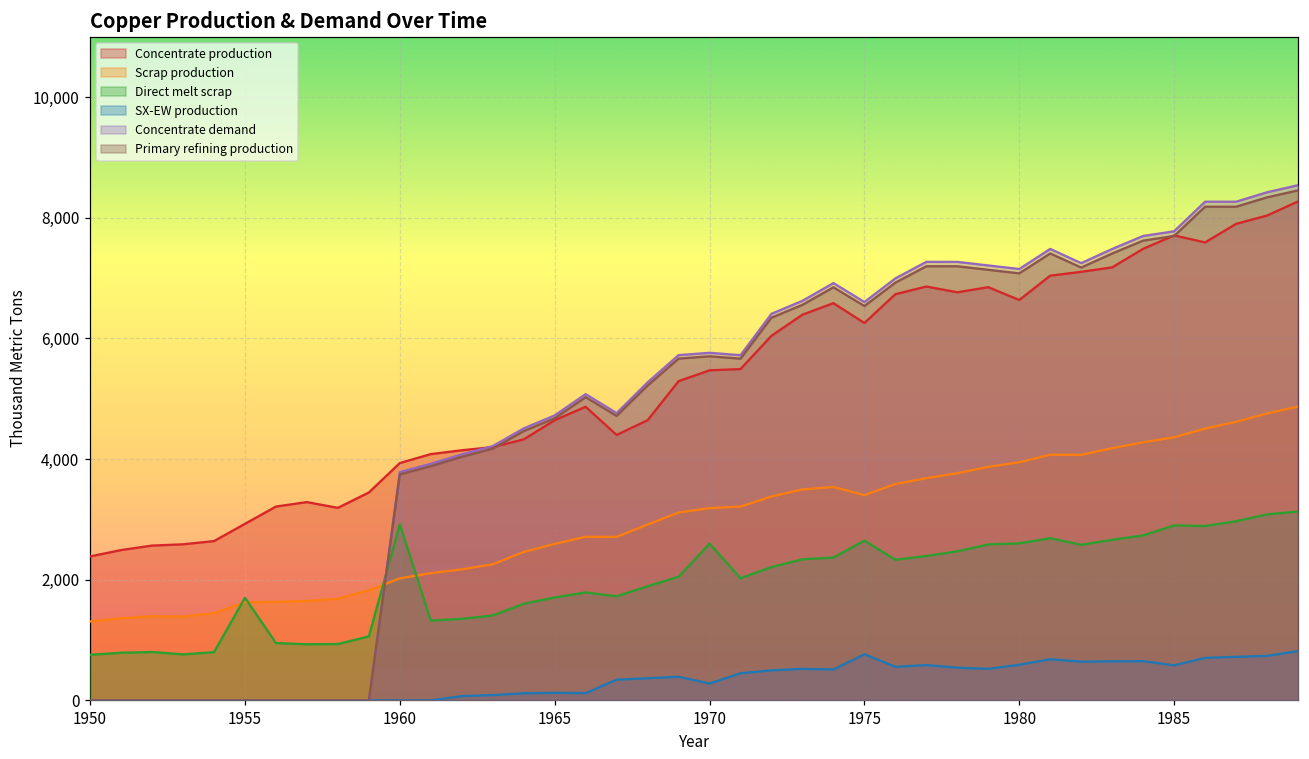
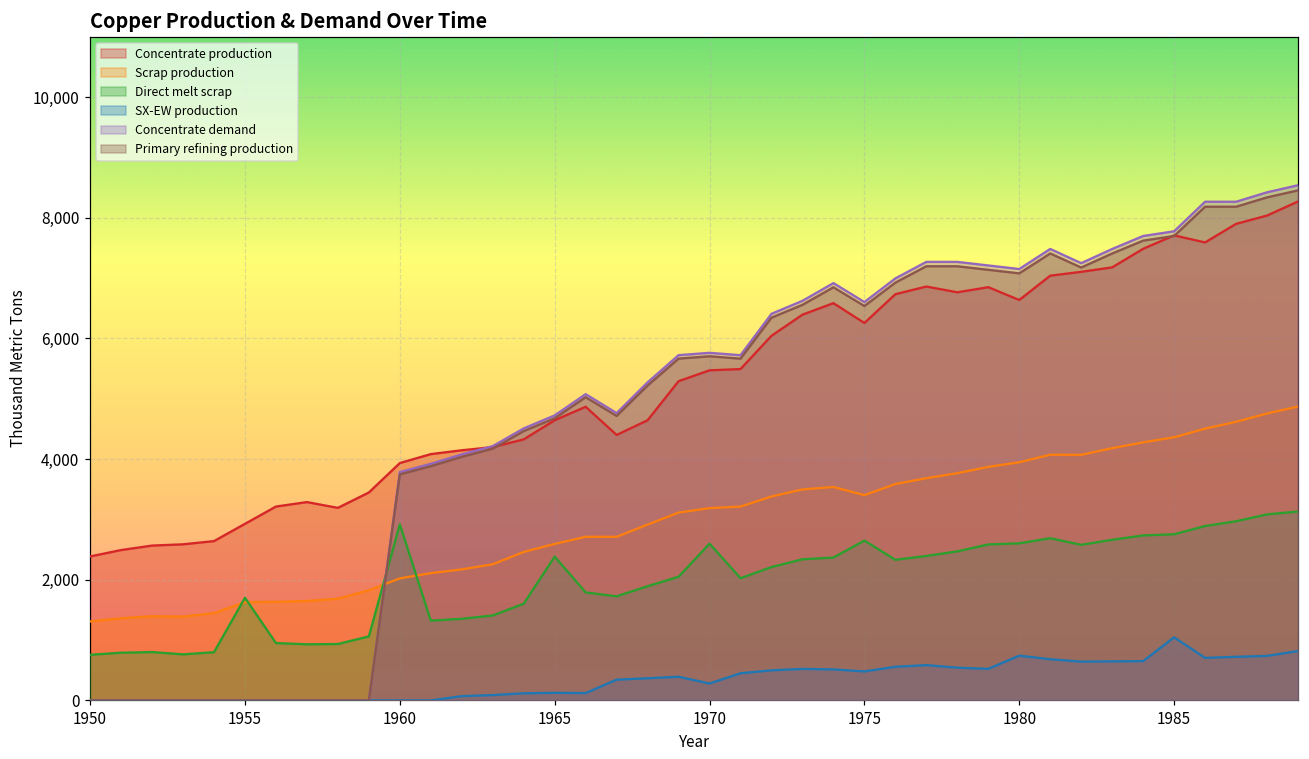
Direct melt scrap, 1965: 1,700 -> 2,400
SX-EW production, 1975: 800 -> 500
SX-EW production, 1980: 600 -> 700
Direct melt scrap, 1985: 2,900 -> 2,800
SX-EW production, 1985: 600 -> 1,000
